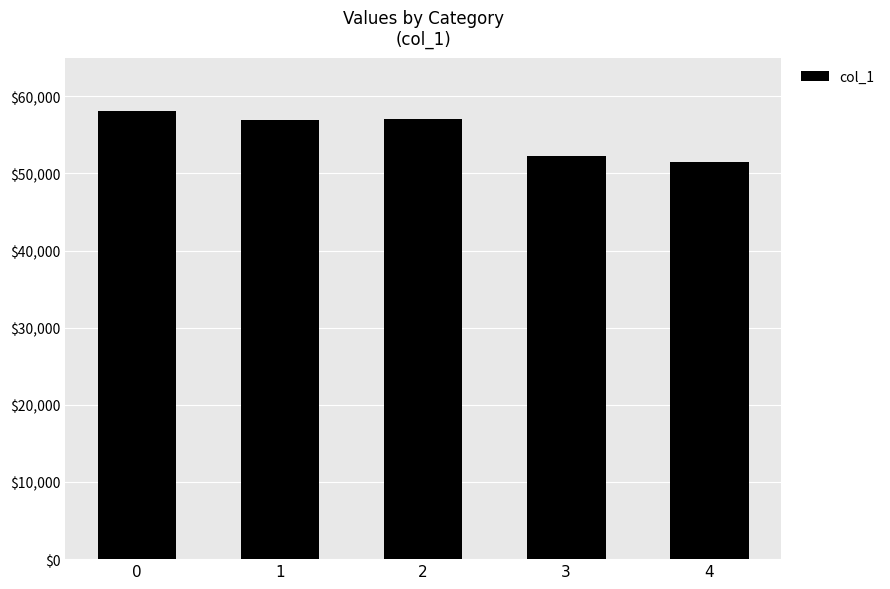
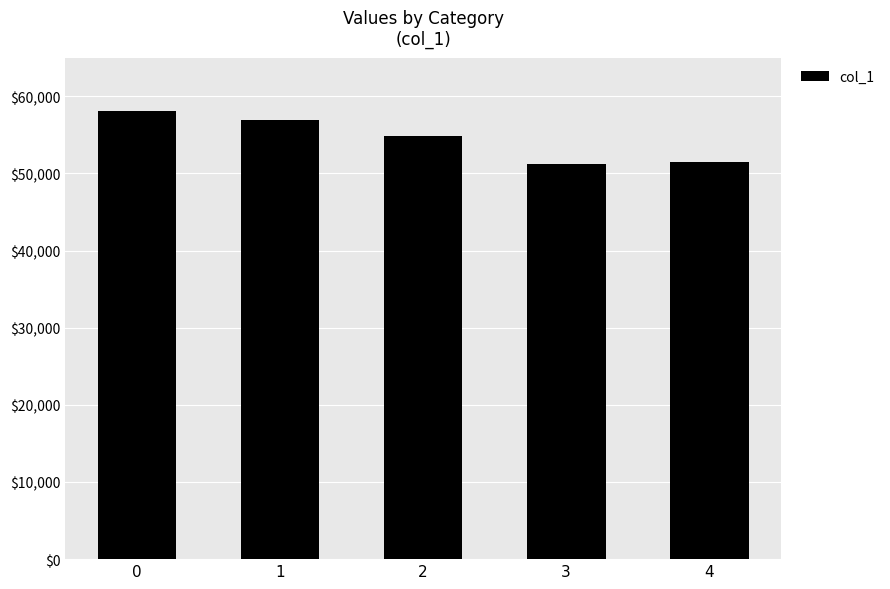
2: $57,000 -> $55,000
3: $52,000 -> $51,000
